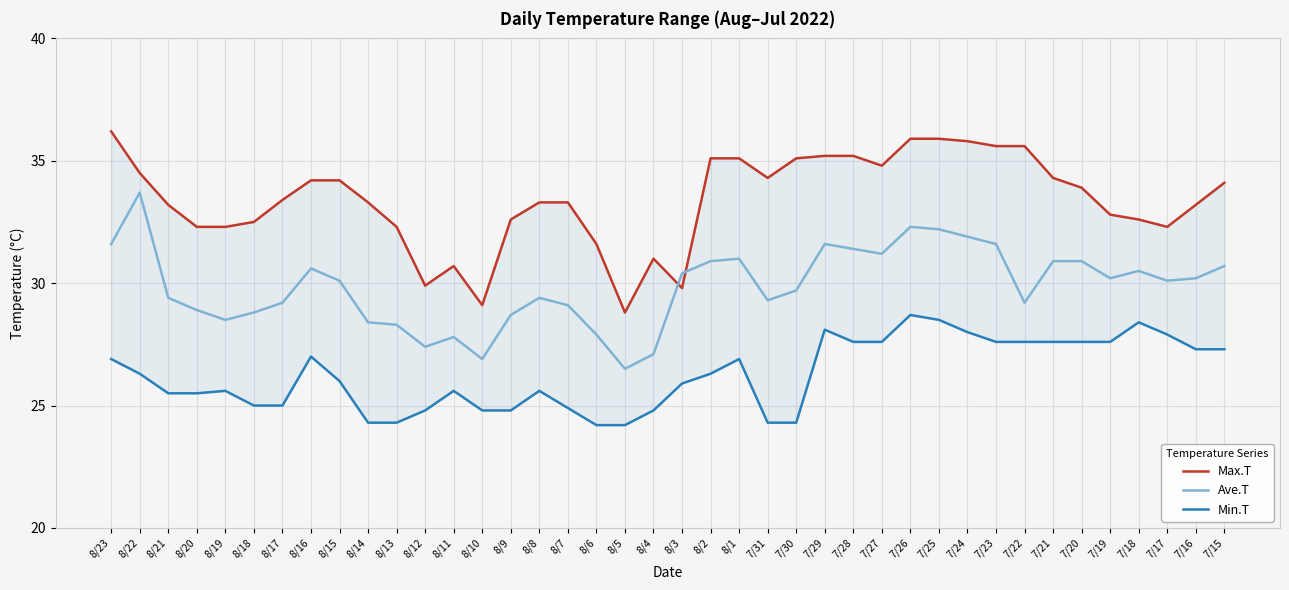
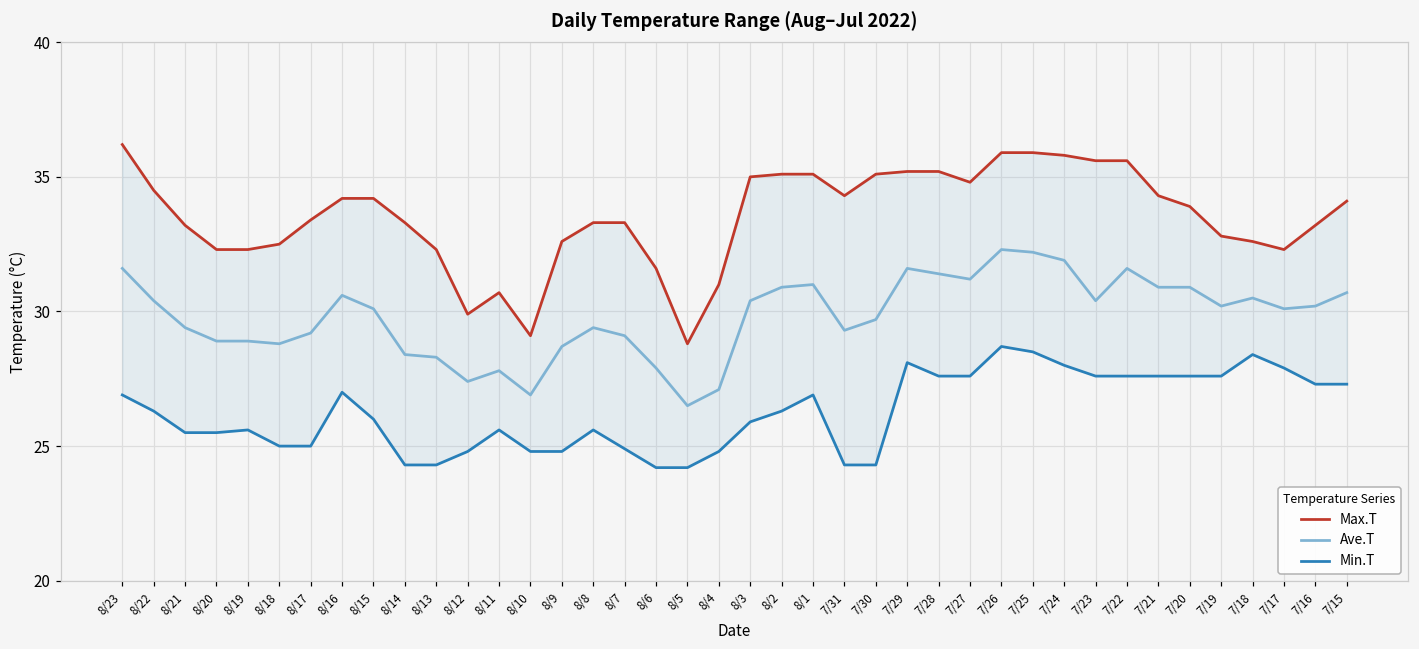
Ave.T, 8/22: 33.7 -> 30.4
Ave.T, 8/19: 28.5 -> 28.9
Max.T, 8/3: 29.8 -> 35.0
Ave.T, 7/23: 31.6 -> 30.4
Ave.T, 7/22: 29.2 -> 31.6
